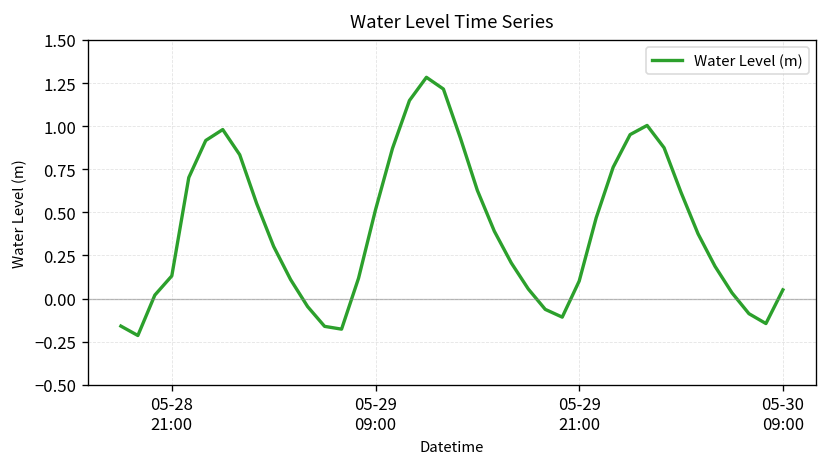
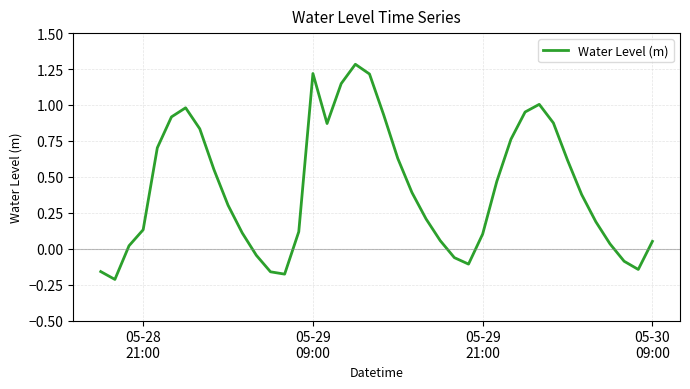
05-29 09:00: 0.51 -> 1.22
